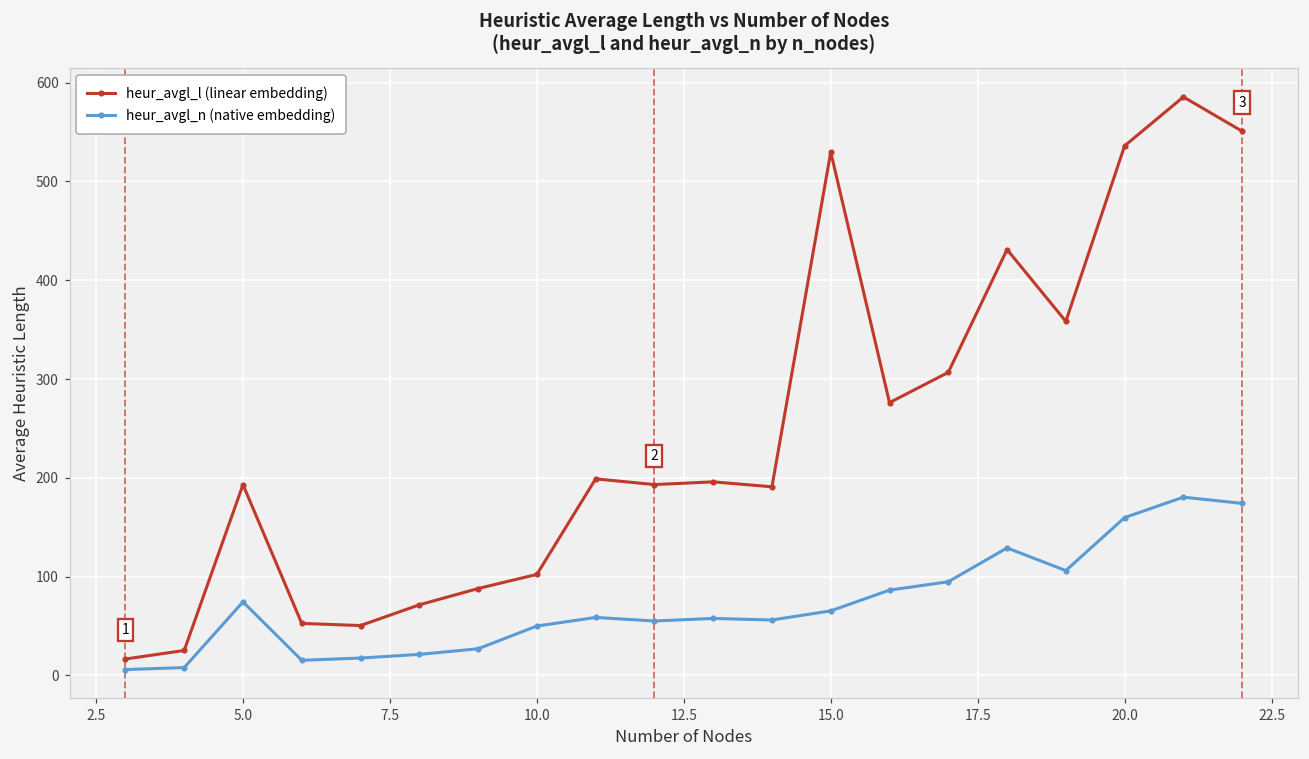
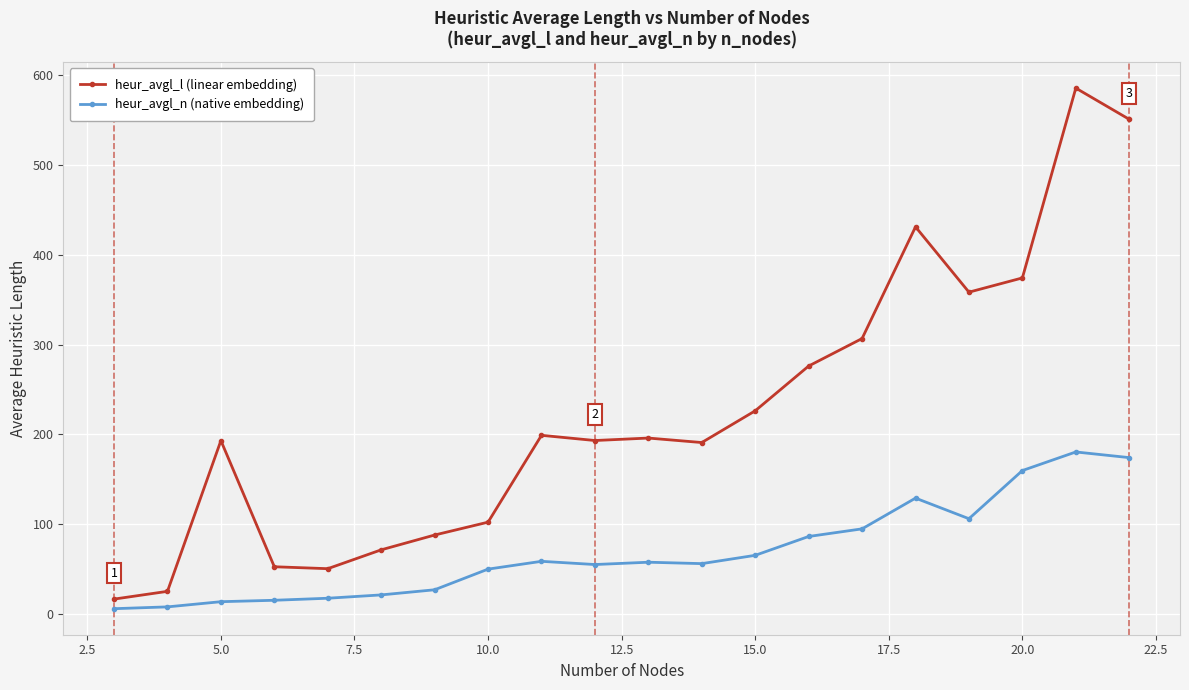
heur_avgl_n (native embedding), 5.0: 70 -> 10
heur_avgl_l (linear embedding), 15.0: 530 -> 230
heur_avgl_l (linear embedding), 20.0: 540 -> 370
